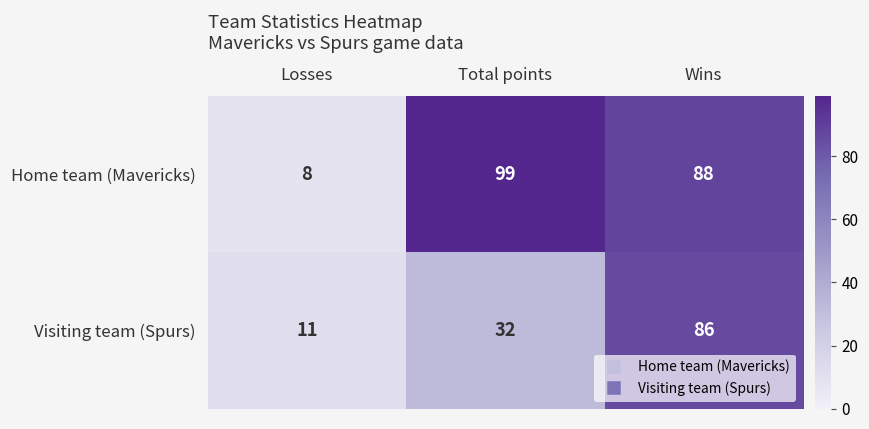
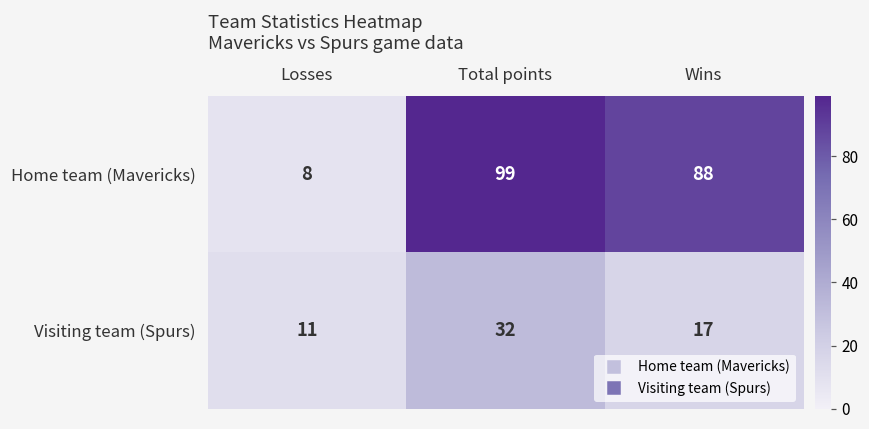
Visiting team (Spurs), Wins: 86 -> 17
